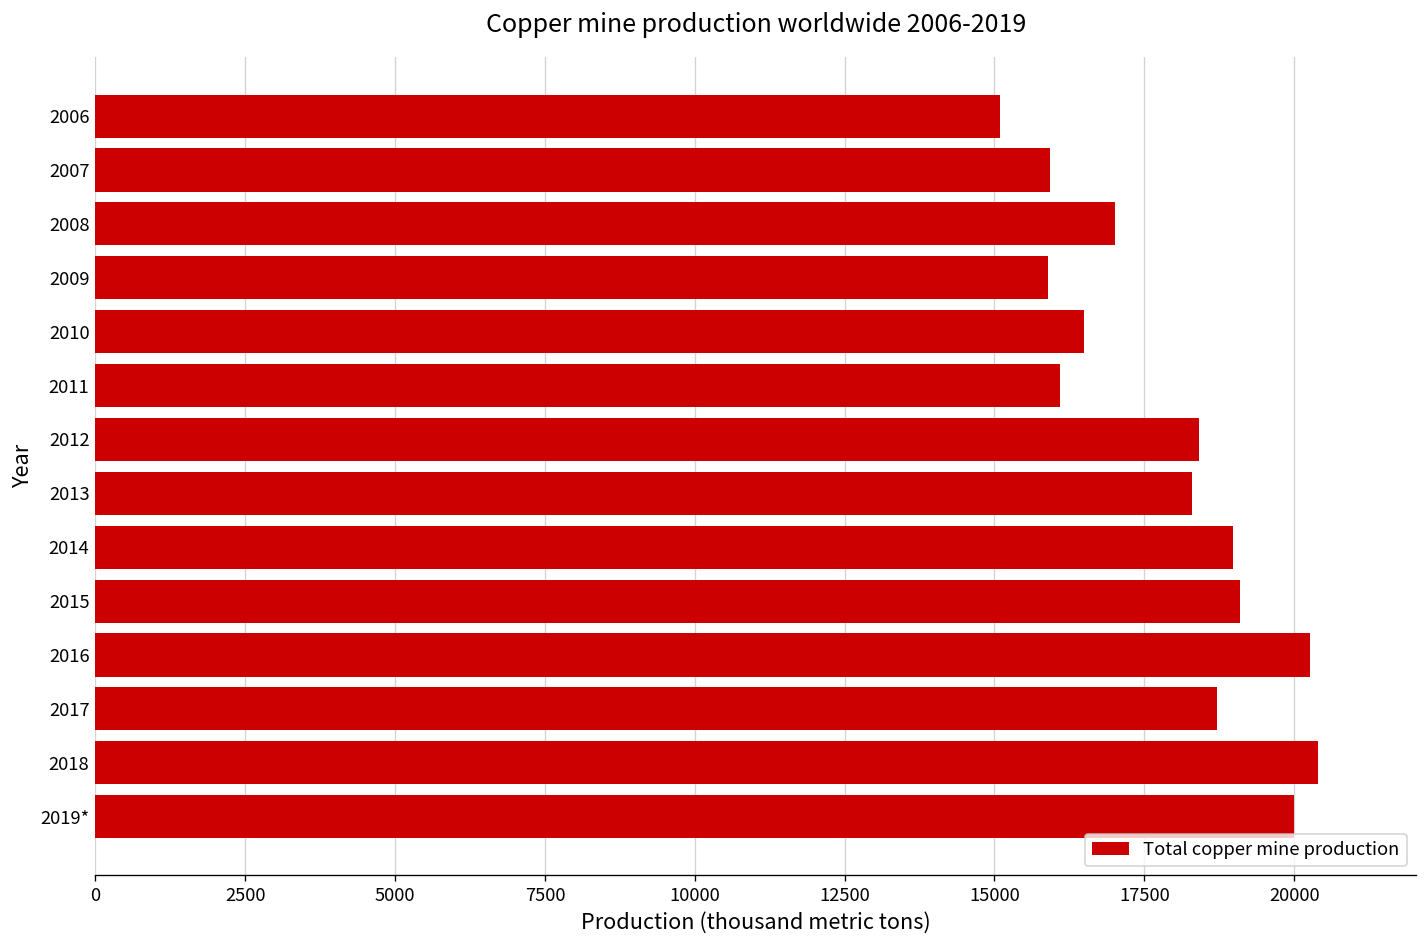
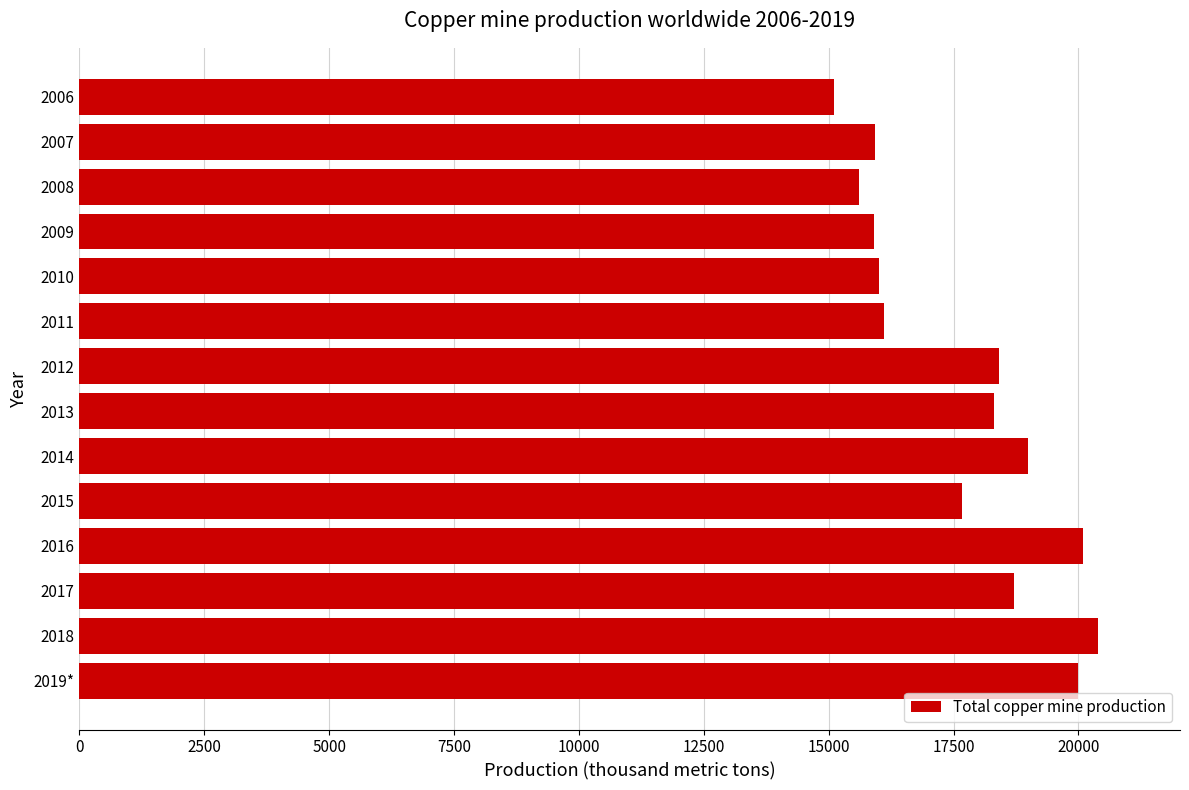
2008: 17000 -> 15600
2010: 16500 -> 16000
2015: 19100 -> 17700
2016: 20300 -> 20100
